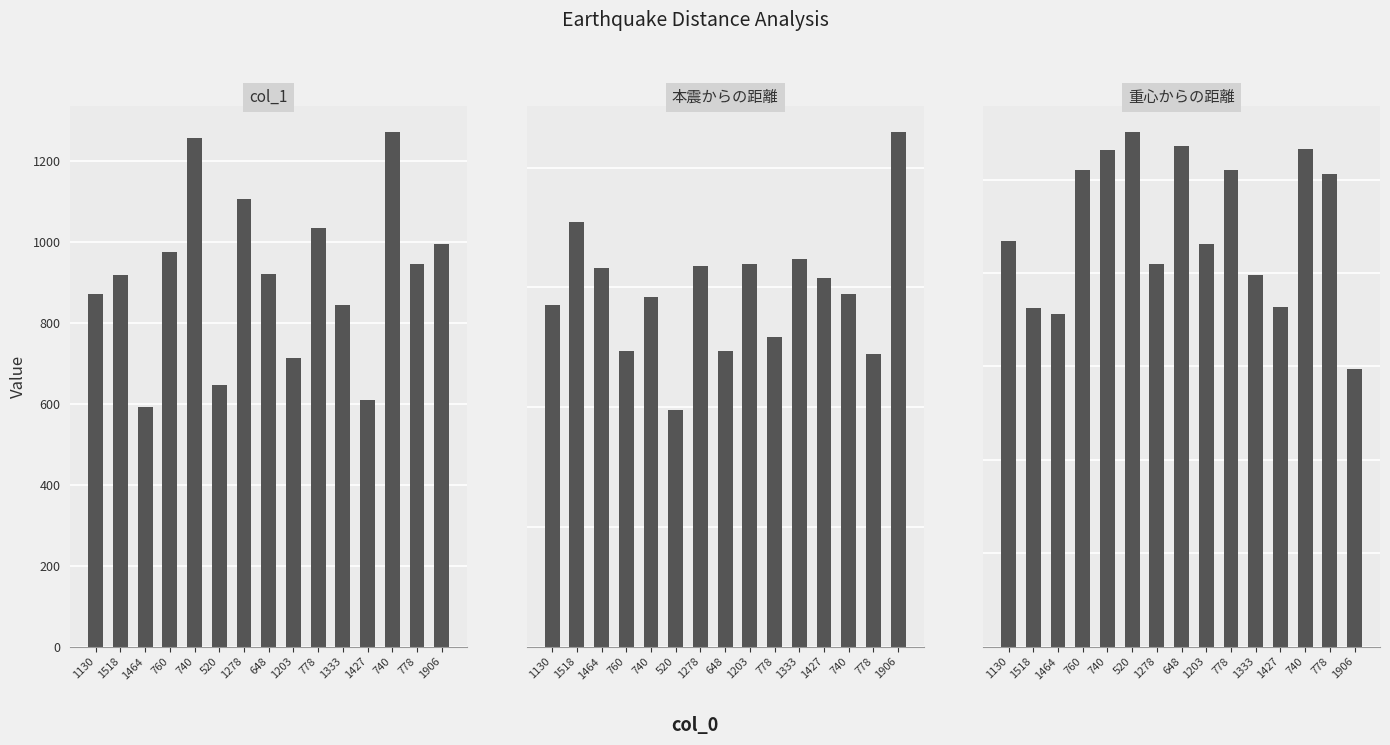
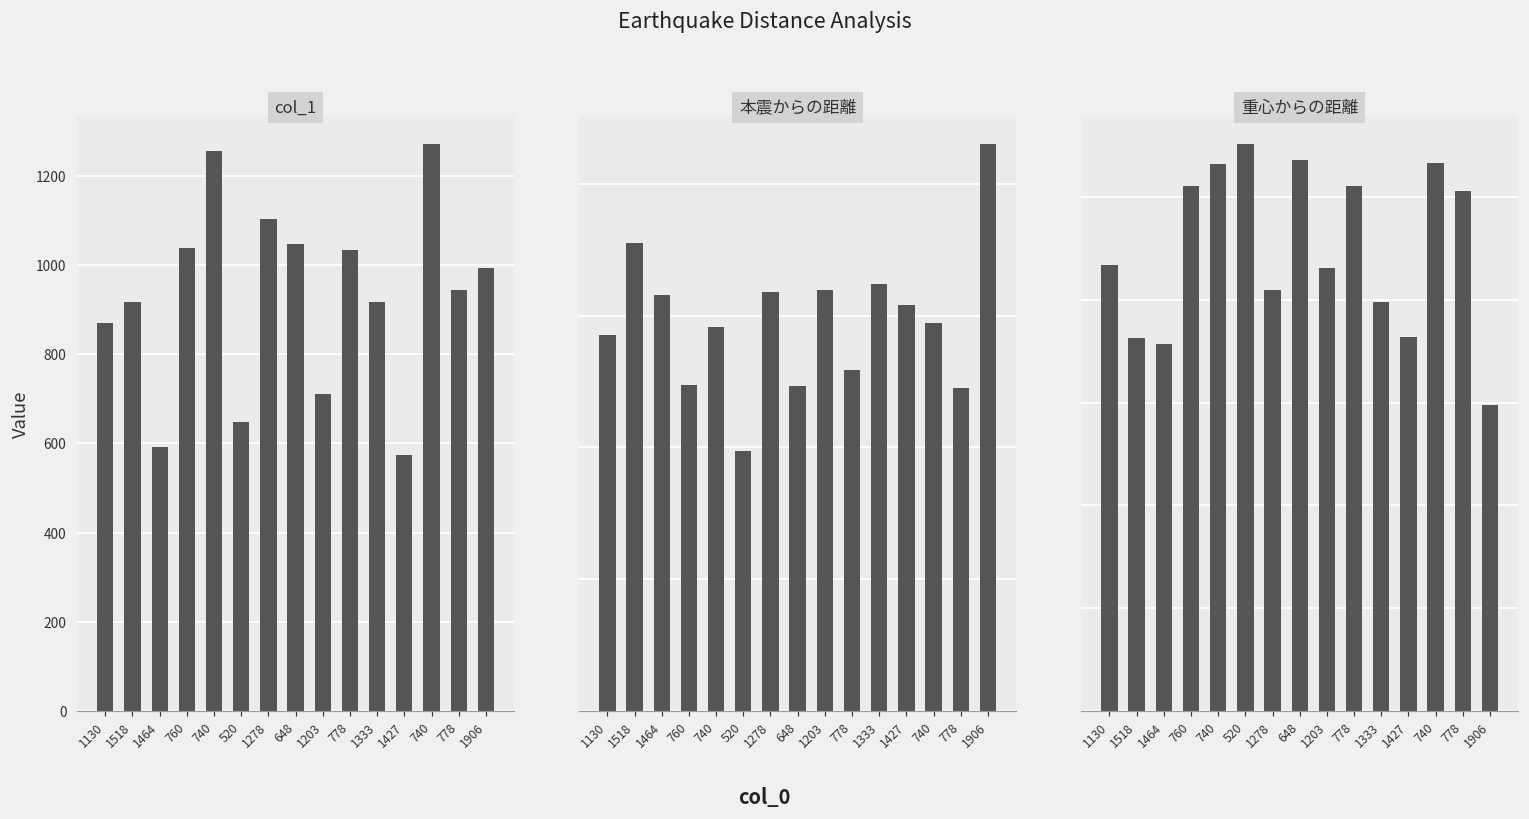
col_1, 760: 970 -> 1040
col_1, 648: 920 -> 1050
col_1, 1333: 840 -> 920
col_1, 1427: 610 -> 580
